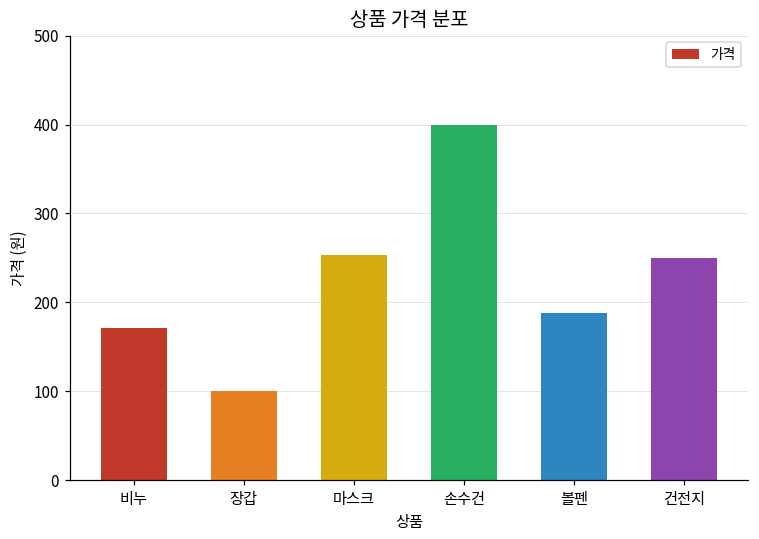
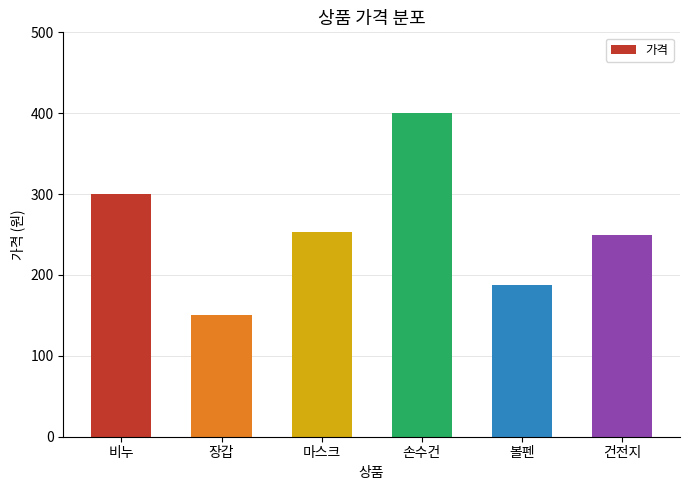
비누: 170 -> 300
장갑: 100 -> 150
